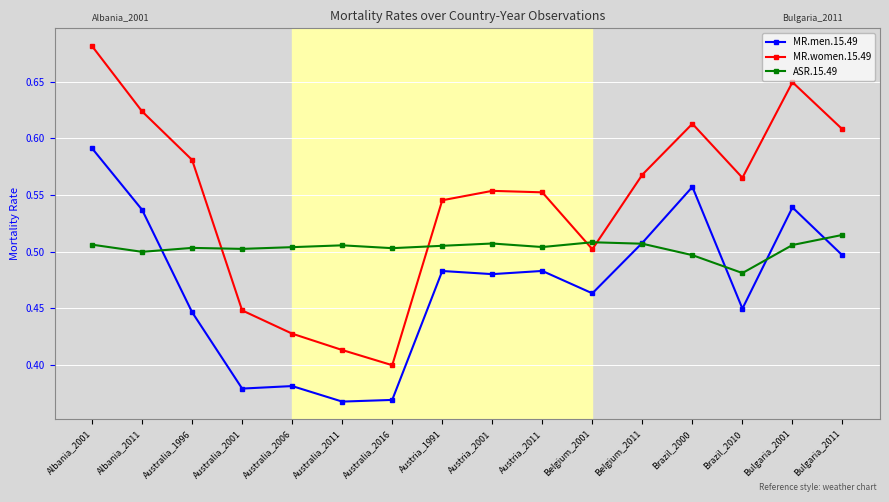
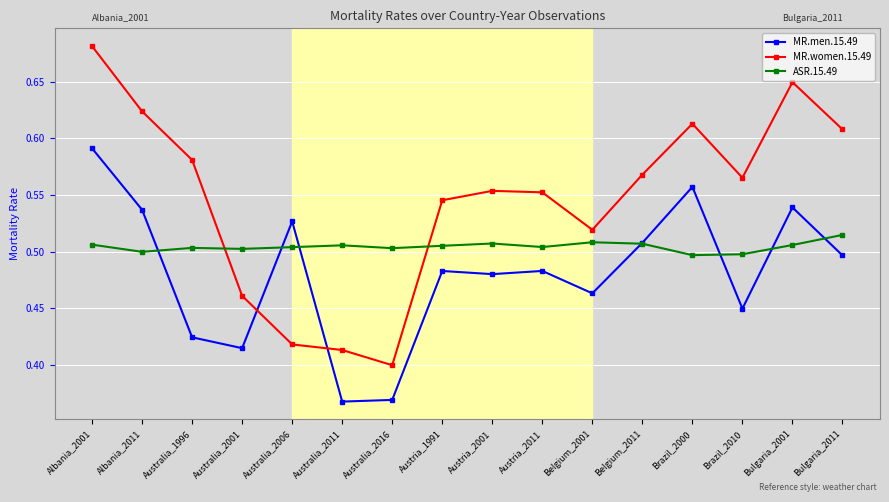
MR.men.15.49, Australia_1996: 0.446 -> 0.424
MR.men.15.49, Australia_2001: 0.379 -> 0.415
MR.women.15.49, Australia_2001: 0.448 -> 0.461
MR.men.15.49, Australia_2006: 0.381 -> 0.527
MR.women.15.49, Australia_2006: 0.427 -> 0.418
MR.women.15.49, Belgium_2001: 0.502 -> 0.519
ASR.15.49, Brazil_2010: 0.481 -> 0.498
